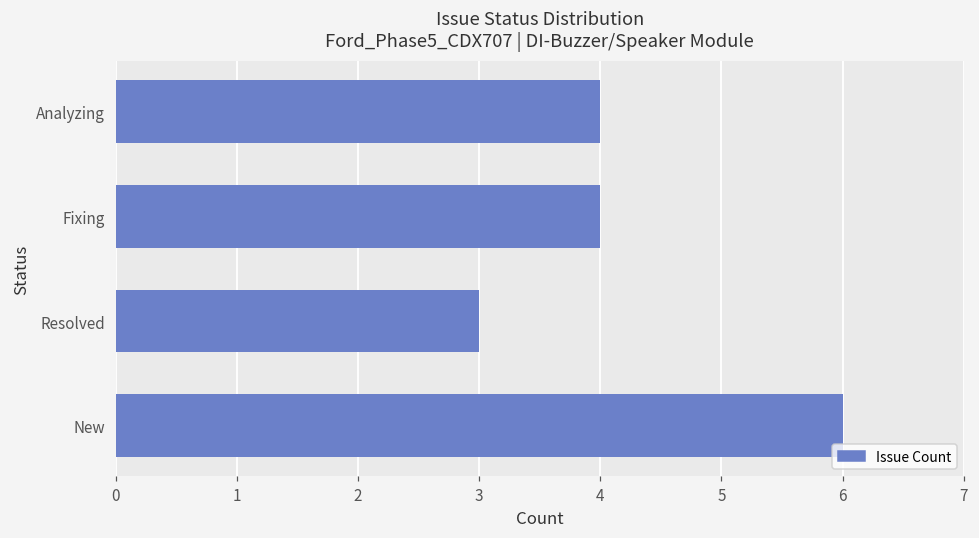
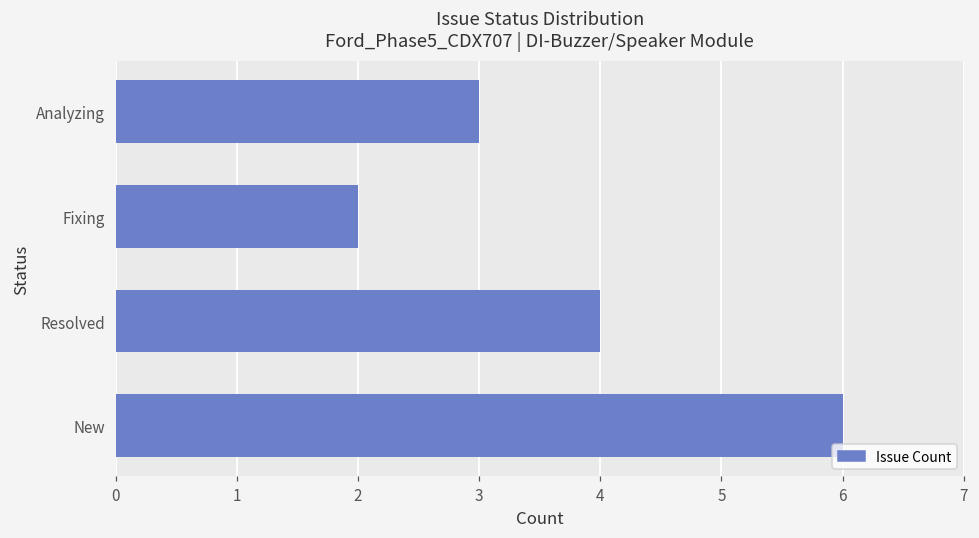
Analyzing: 4 -> 3
Fixing: 4 -> 2
Resolved: 3 -> 4
